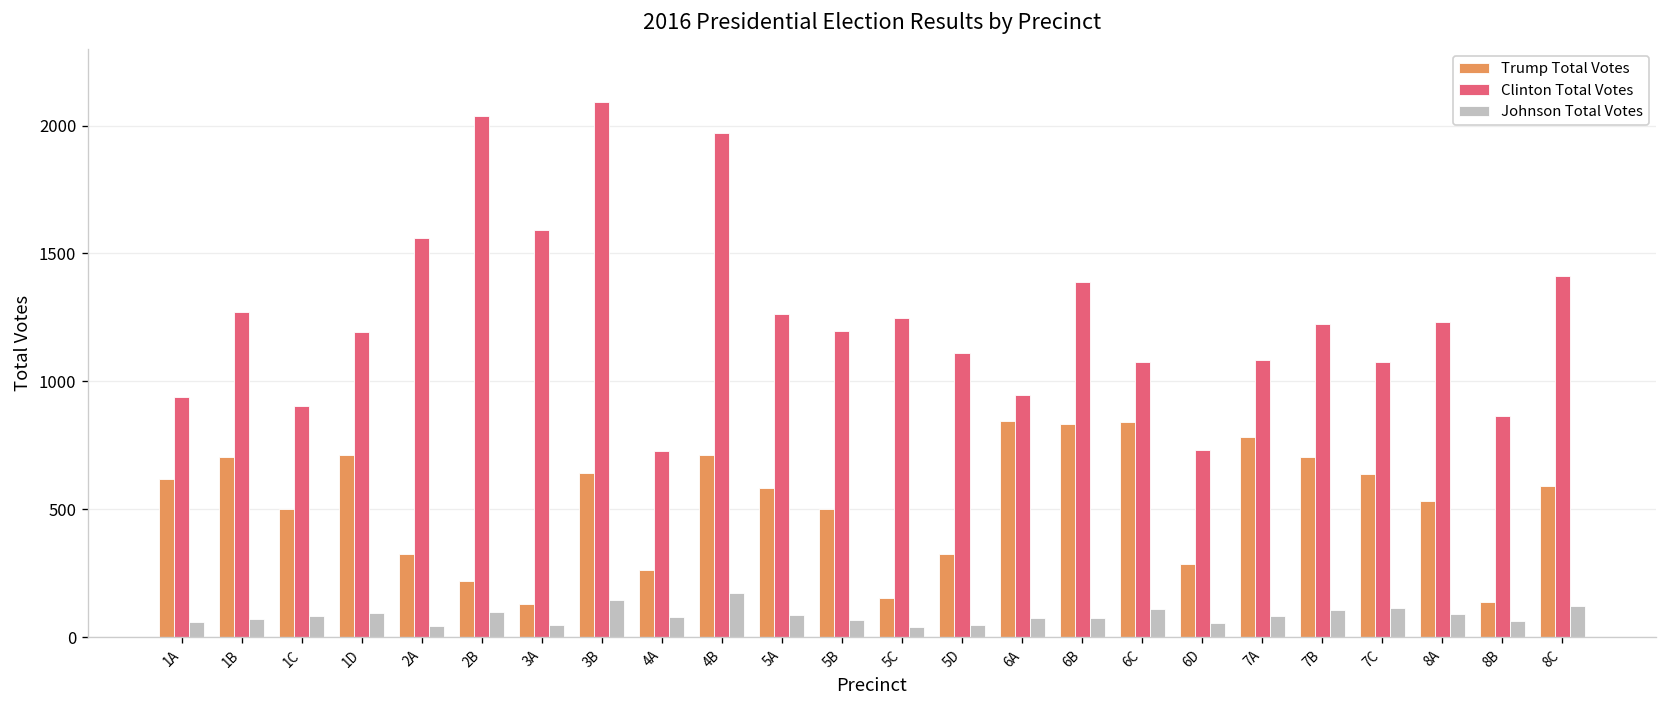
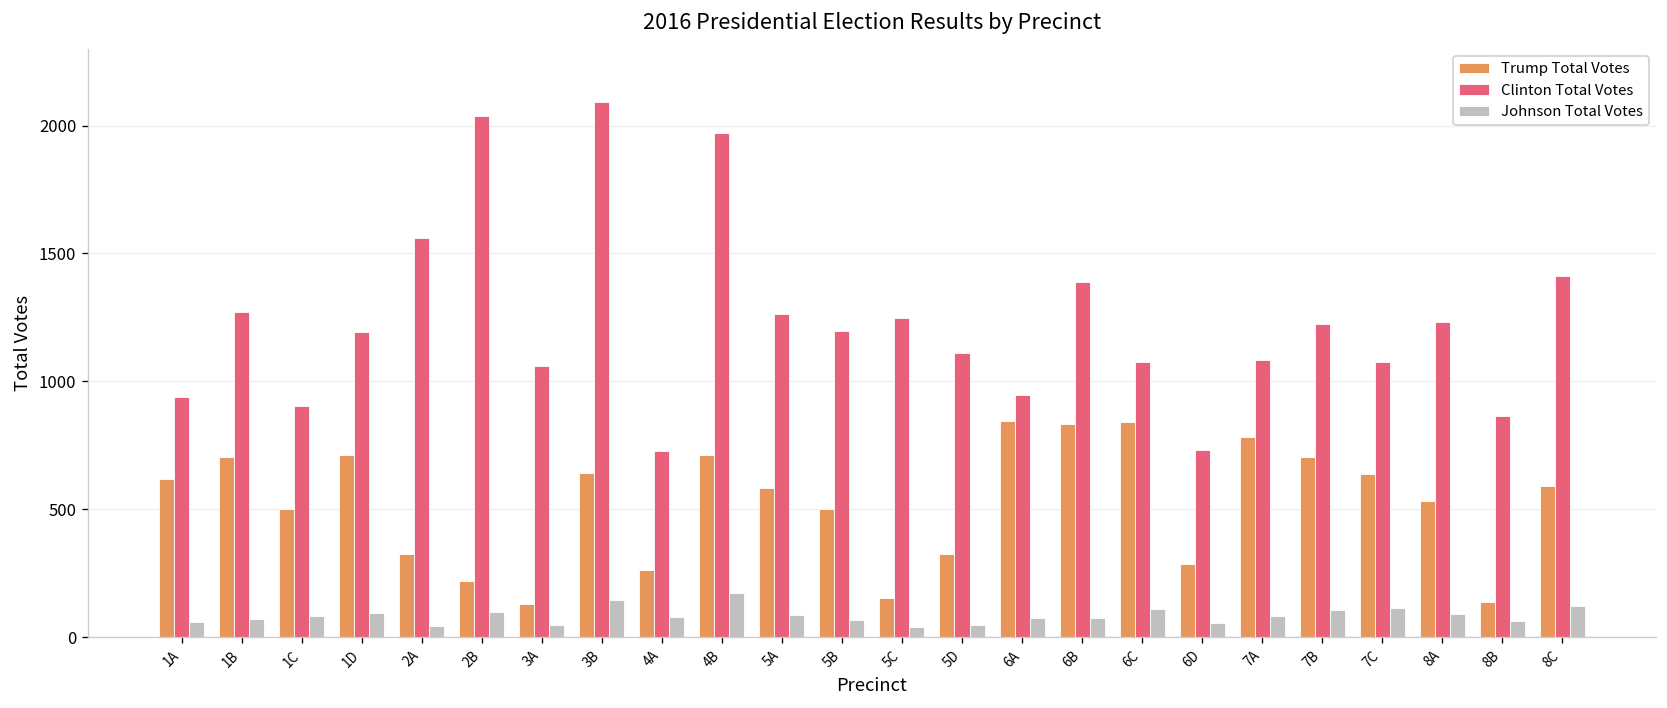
Clinton Total Votes, 3A: 1590 -> 1060
